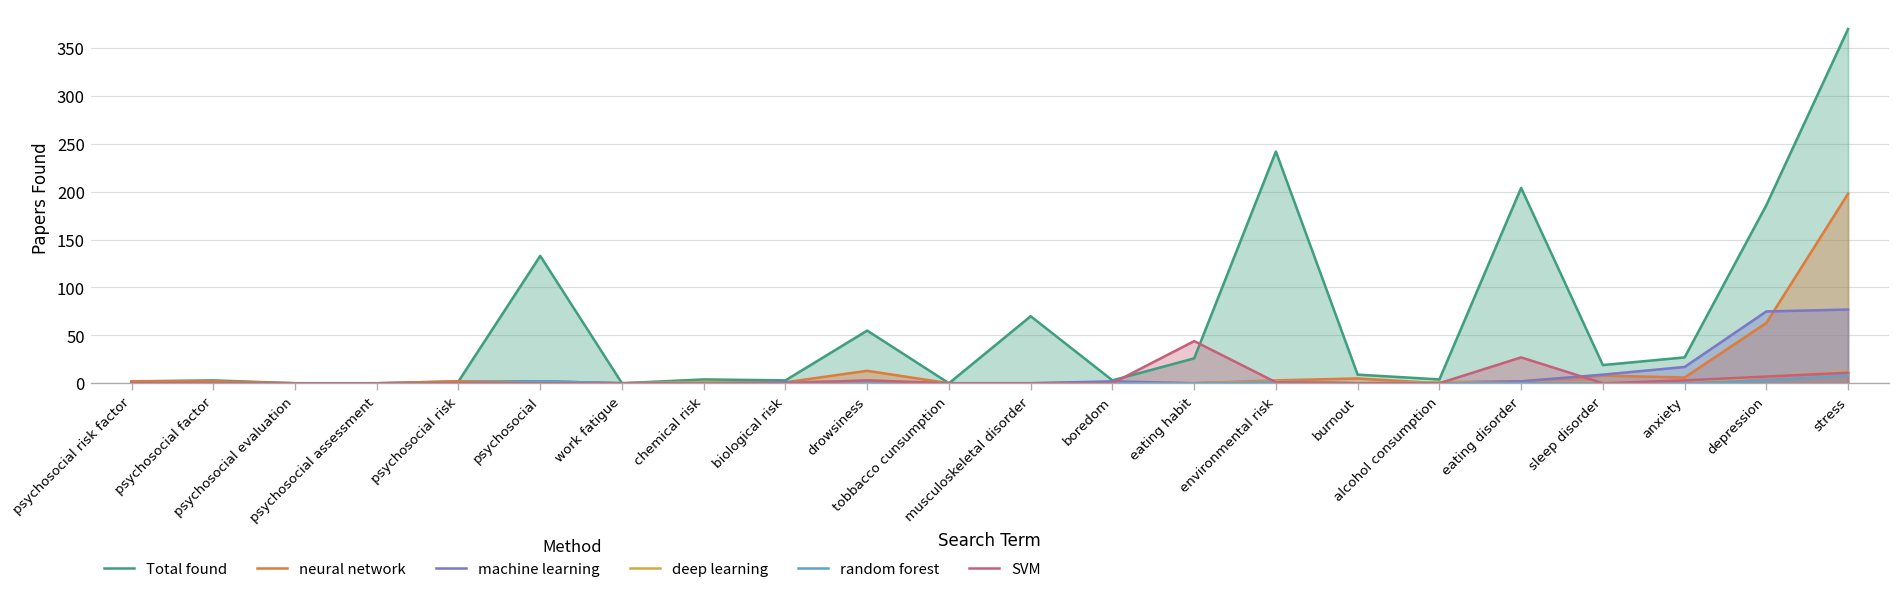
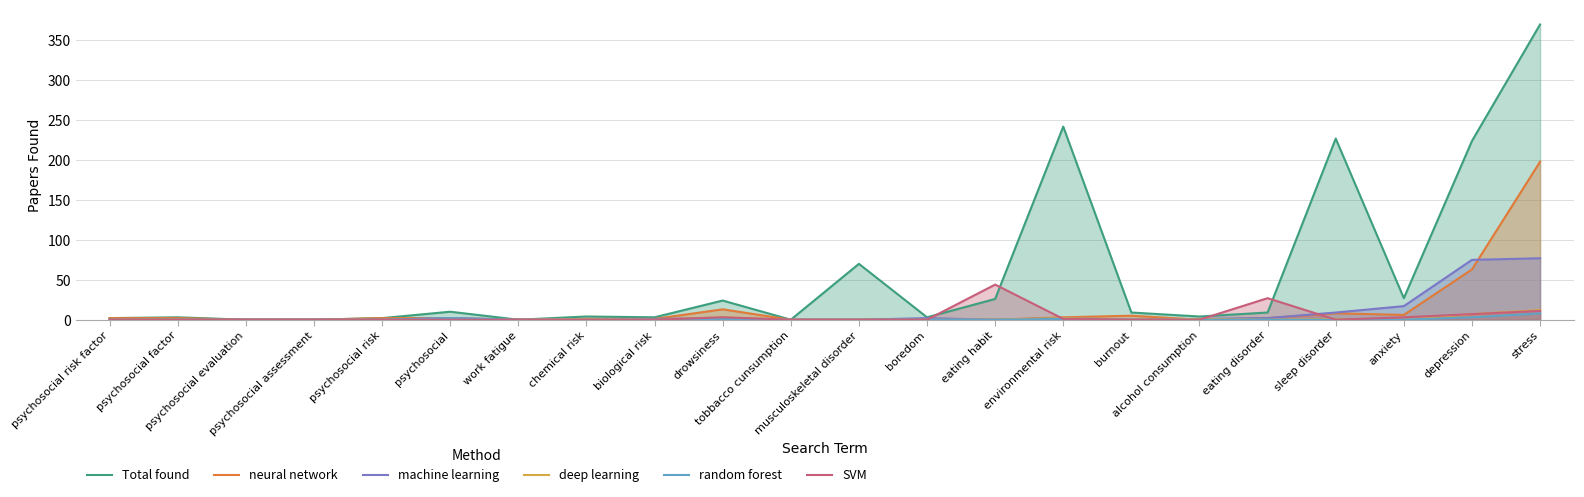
Total found, psychosocial: 130 -> 10
Total found, drowsiness: 60 -> 20
Total found, eating disorder: 200 -> 10
Total found, sleep disorder: 20 -> 230
Total found, depression: 190 -> 220
